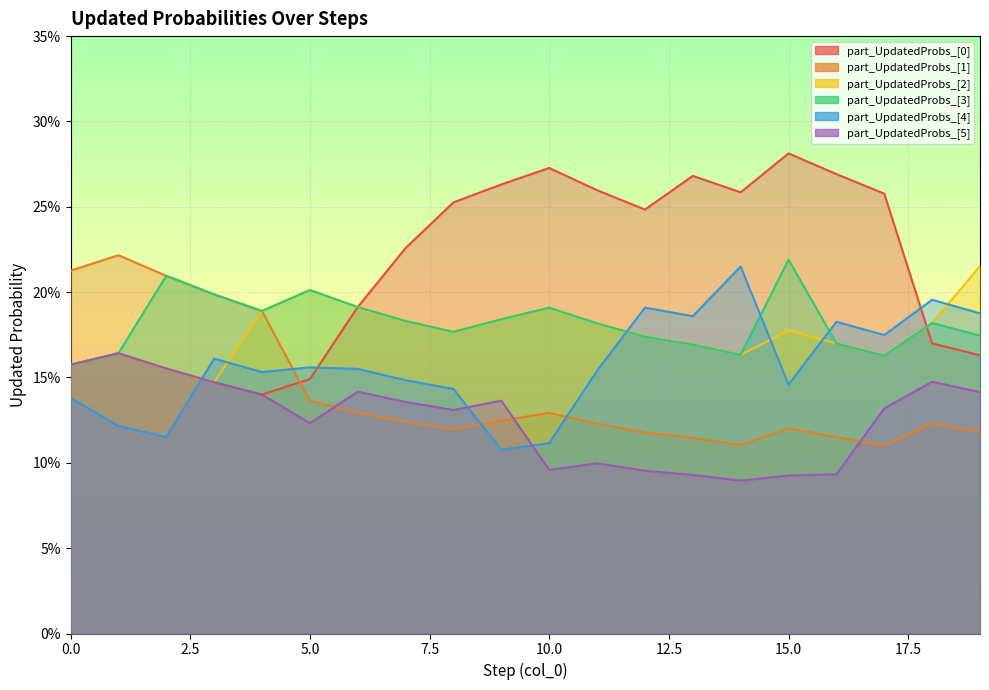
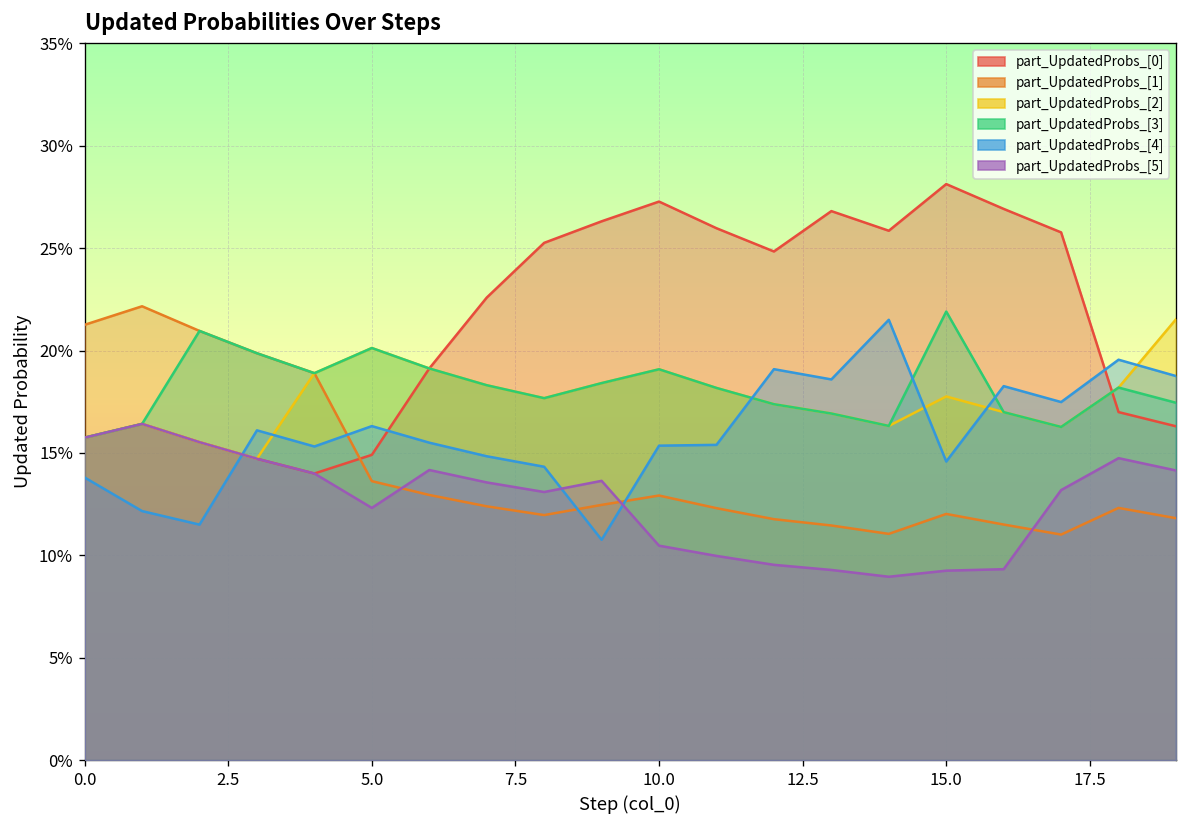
part_UpdatedProbs_[4], 5.0: 15.6% -> 16.3%
part_UpdatedProbs_[4], 10.0: 11.2% -> 15.4%
part_UpdatedProbs_[5], 10.0: 9.6% -> 10.5%
